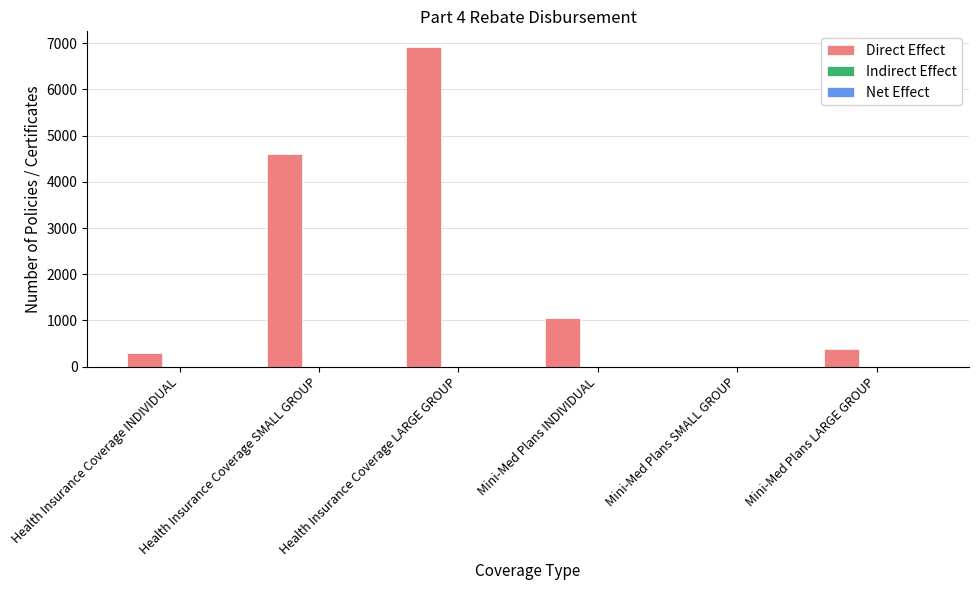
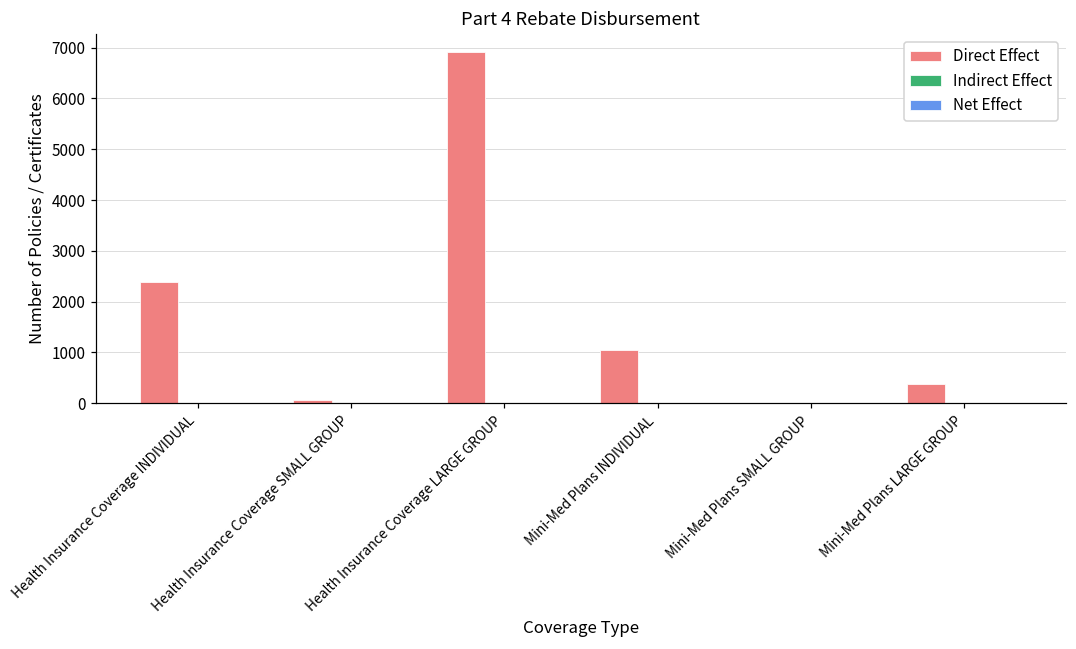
Direct Effect, Health Insurance Coverage INDIVIDUAL: 300 -> 2400
Direct Effect, Health Insurance Coverage SMALL GROUP: 4600 -> 100
